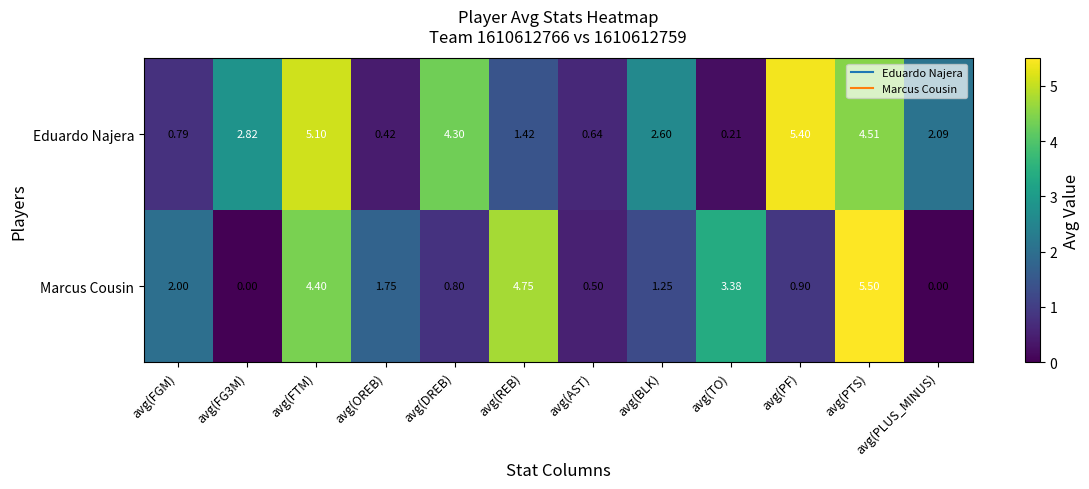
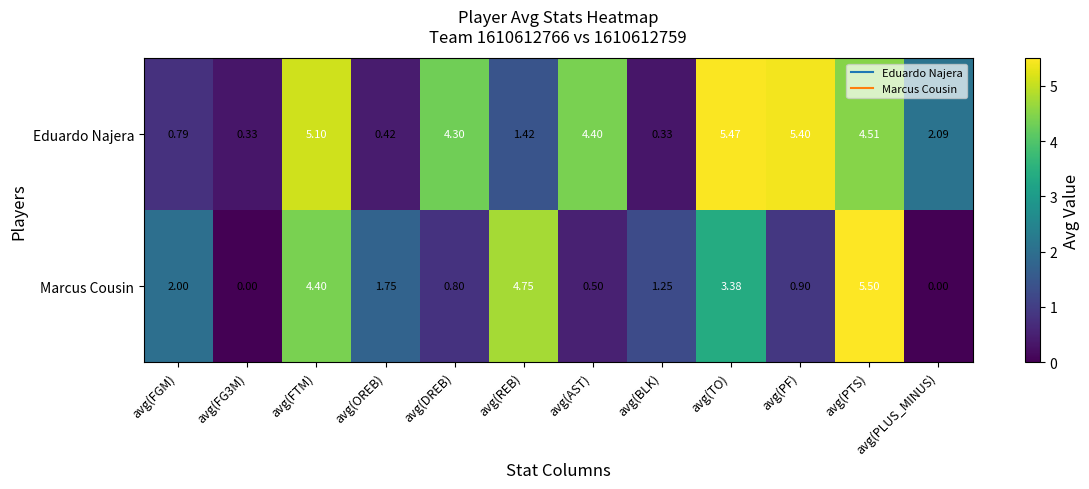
Eduardo Najera, avg(FG3M): 2.82 -> 0.33
Eduardo Najera, avg(AST): 0.64 -> 4.40
Eduardo Najera, avg(BLK): 2.60 -> 0.33
Eduardo Najera, avg(TO): 0.21 -> 5.47
